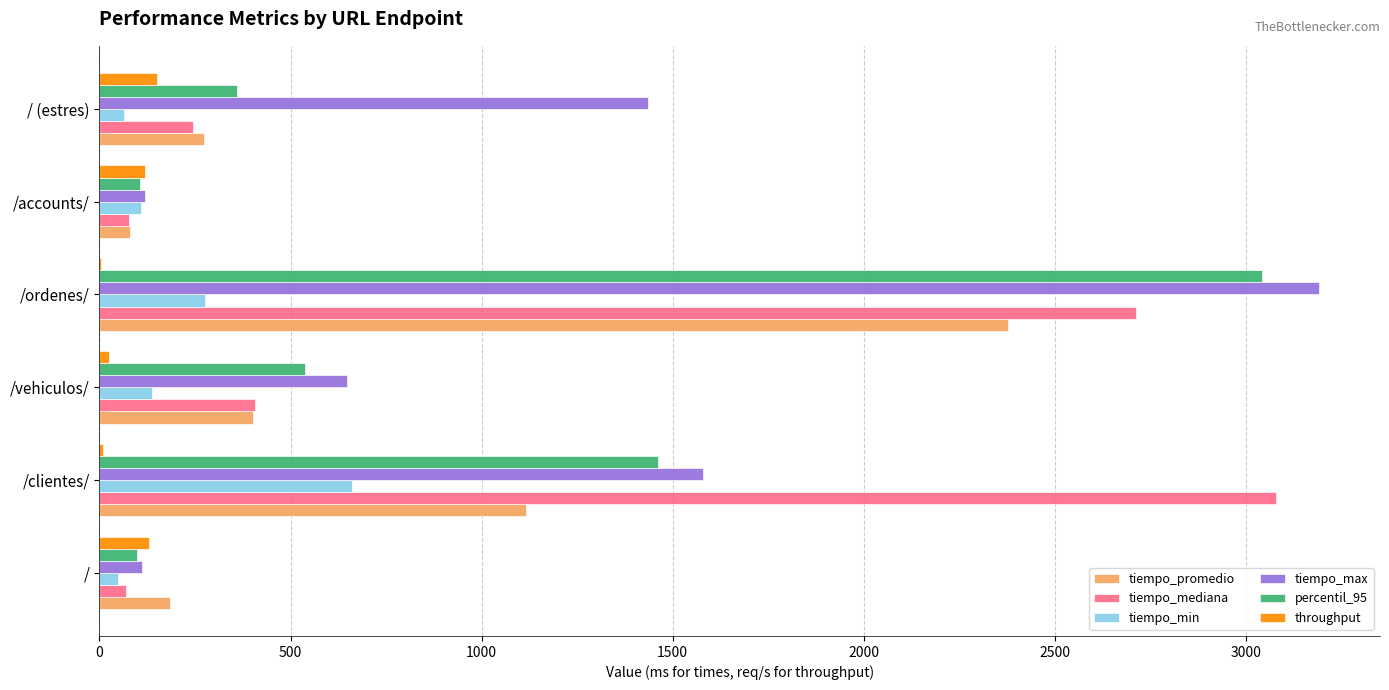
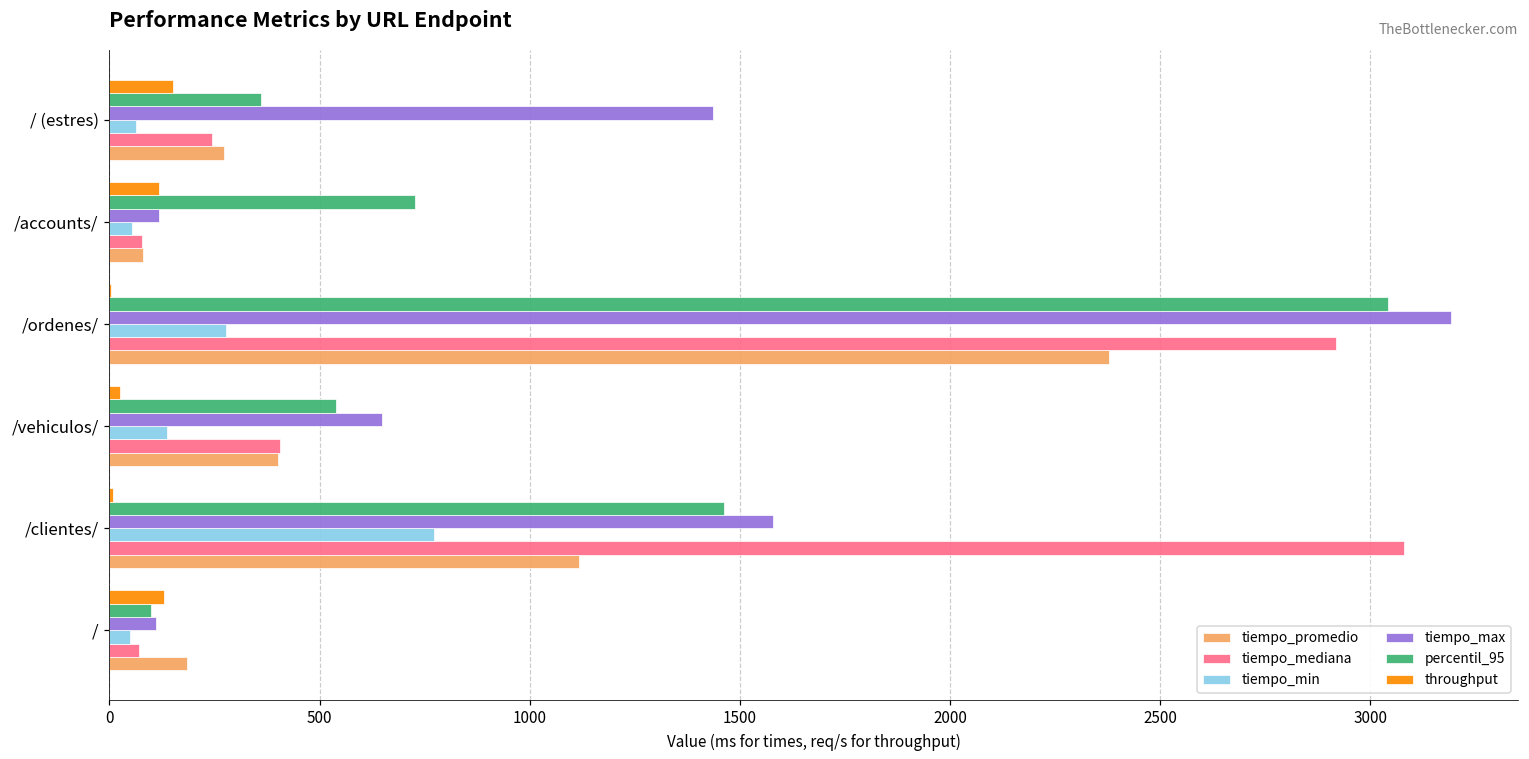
percentil_95, /accounts/: 110 -> 730
tiempo_min, /accounts/: 110 -> 50
tiempo_mediana, /ordenes/: 2710 -> 2920
tiempo_min, /clientes/: 660 -> 770
